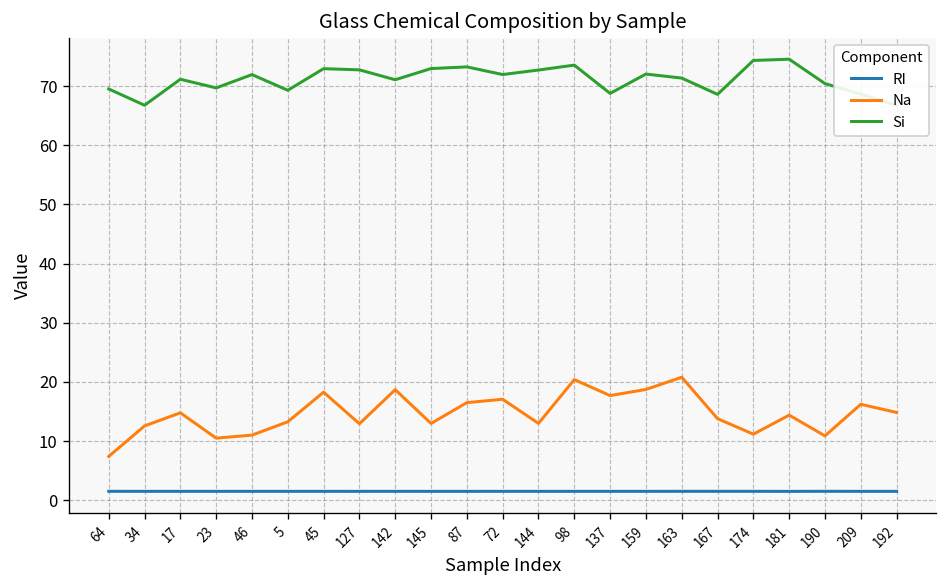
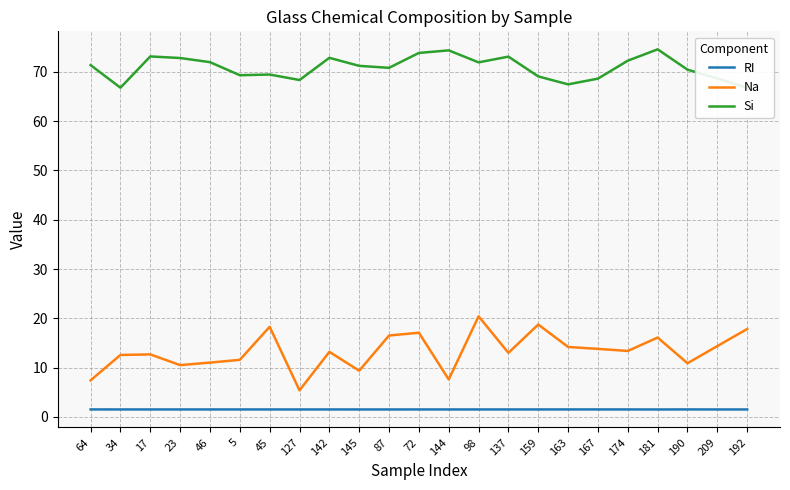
Si, 64: 70 -> 71
Na, 17: 15 -> 13
Si, 17: 71 -> 73
Si, 23: 70 -> 73
Na, 5: 13 -> 12
Si, 45: 73 -> 69
Na, 127: 13 -> 5
Si, 127: 73 -> 68
Na, 142: 19 -> 13
Si, 142: 71 -> 73
Na, 145: 13 -> 9
Si, 145: 73 -> 71
Si, 87: 73 -> 71
Si, 72: 72 -> 74
Na, 144: 13 -> 8
Si, 144: 73 -> 74
Si, 98: 74 -> 72
Na, 137: 18 -> 13
Si, 137: 69 -> 73
Si, 159: 72 -> 69
Na, 163: 21 -> 14
Si, 163: 71 -> 67
Na, 174: 11 -> 13
Si, 174: 74 -> 72
Na, 181: 14 -> 16
Na, 209: 16 -> 14
Na, 192: 15 -> 18
